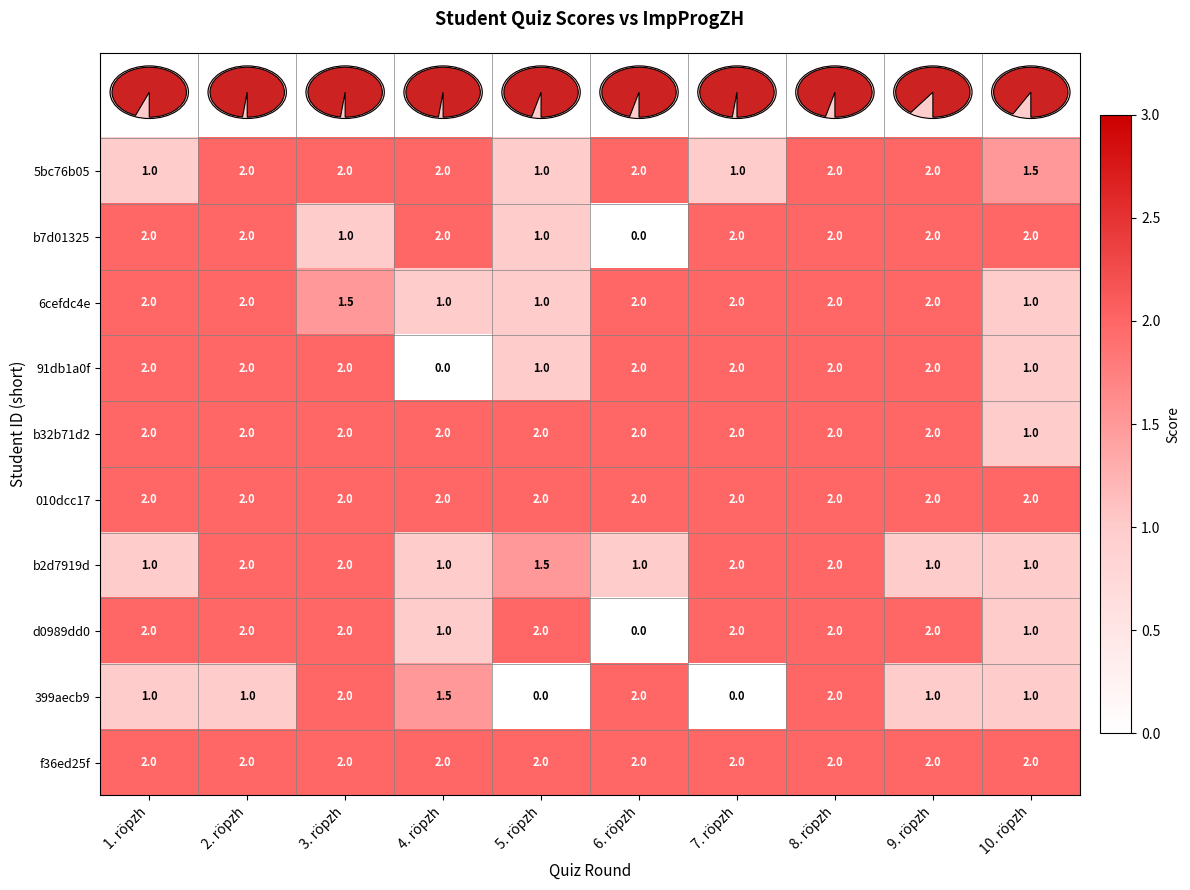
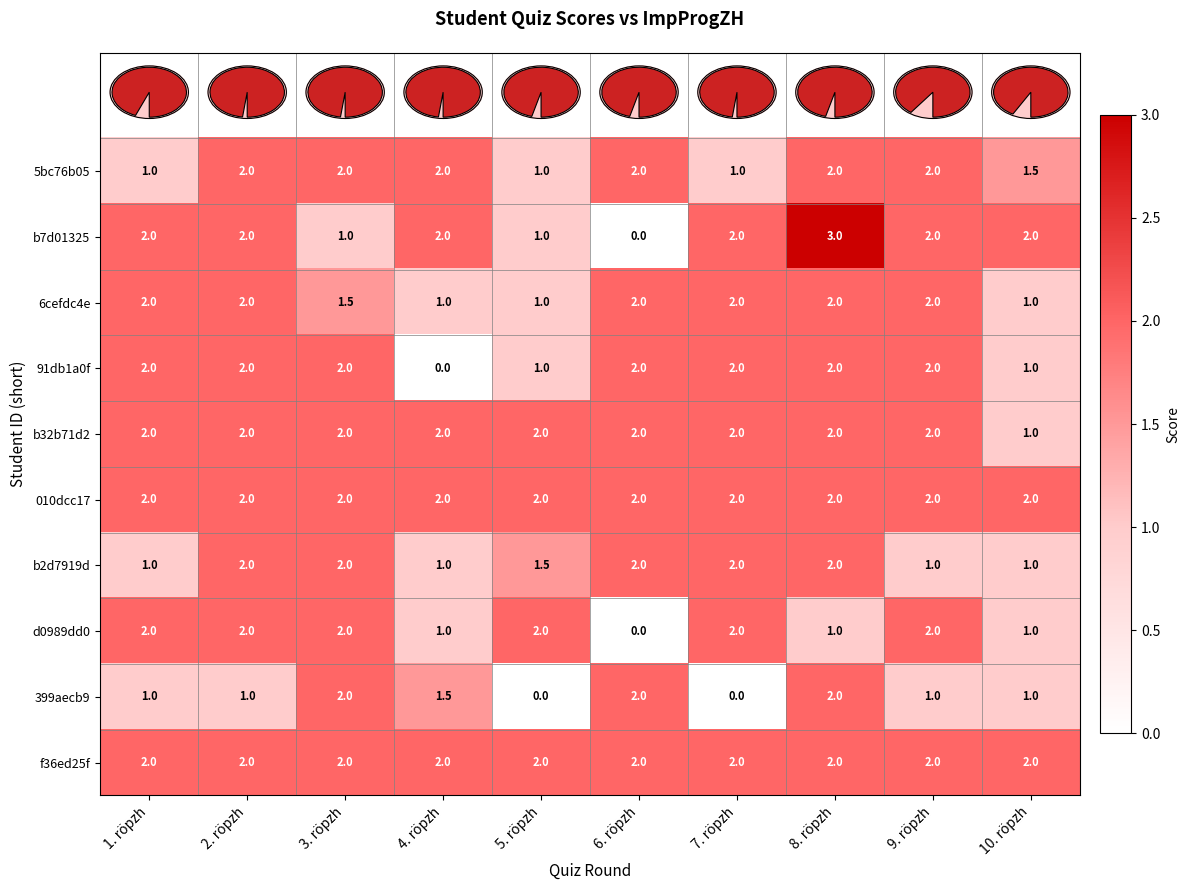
b7d01325, 8. röpzh: 2.0 -> 3.0
b2d7919d, 6. röpzh: 1.0 -> 2.0
d0989dd0, 8. röpzh: 2.0 -> 1.0
